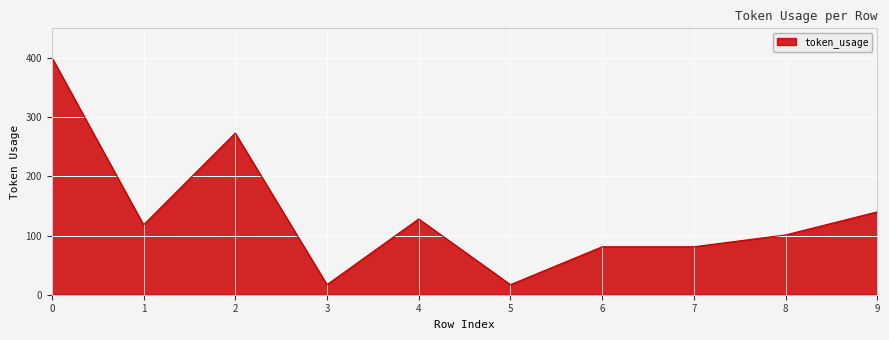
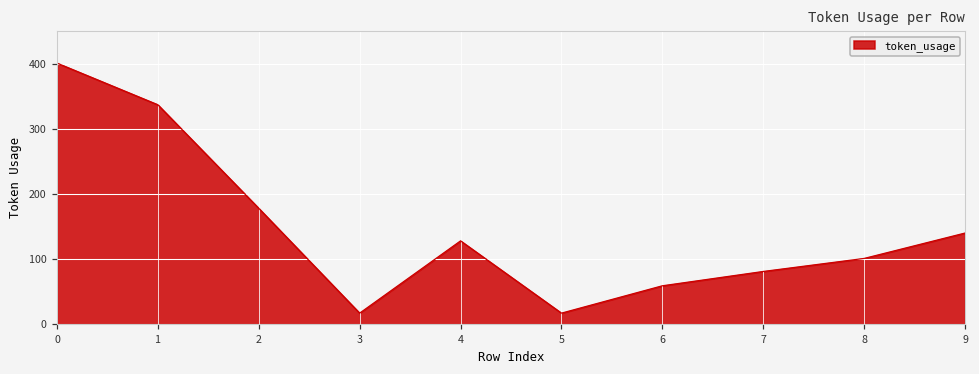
1: 120 -> 340
2: 270 -> 180
6: 80 -> 60
